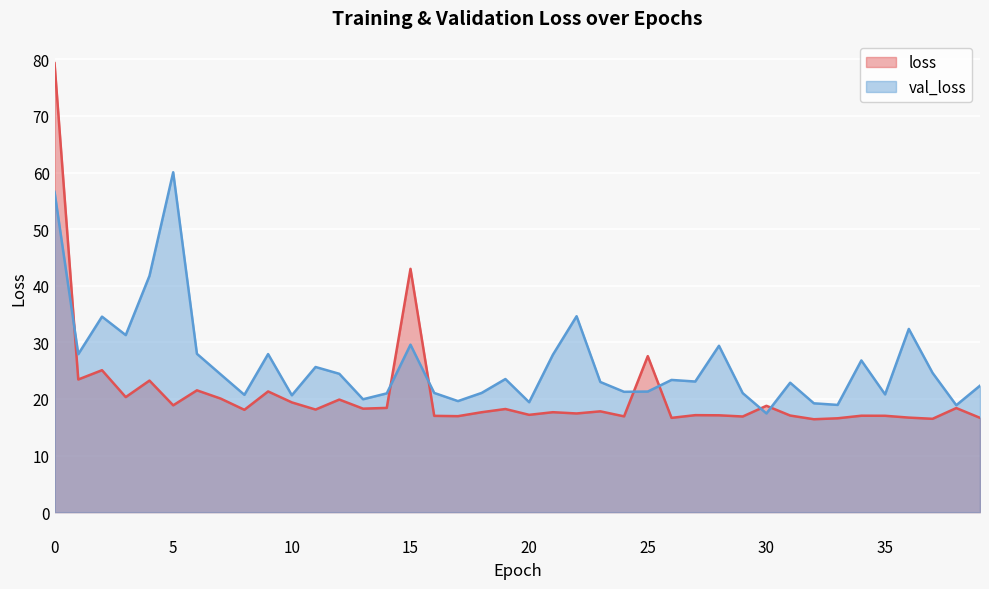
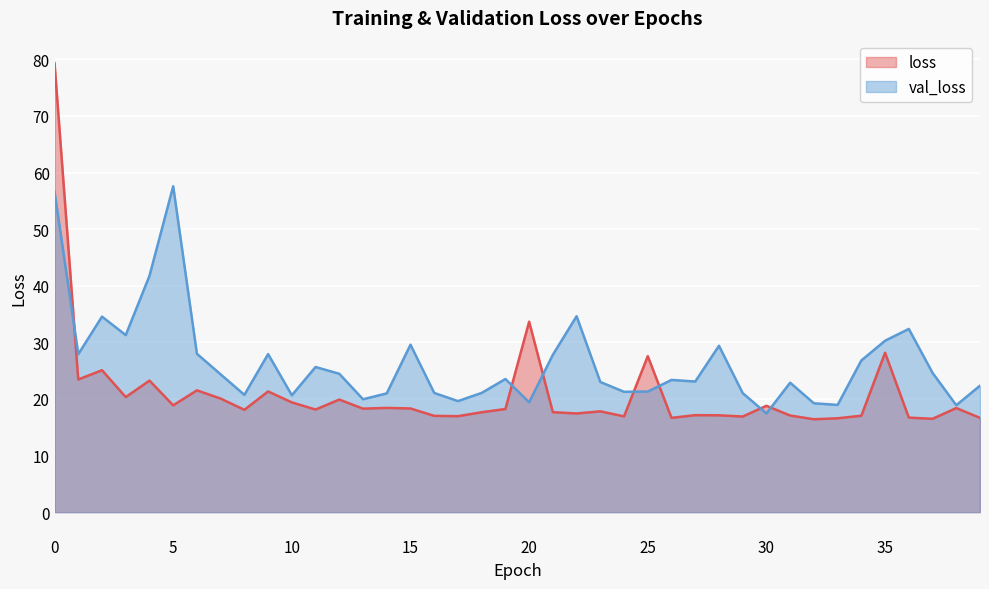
val_loss, 5: 60 -> 58
loss, 15: 43 -> 18
loss, 20: 17 -> 34
loss, 35: 17 -> 28
val_loss, 35: 21 -> 30
